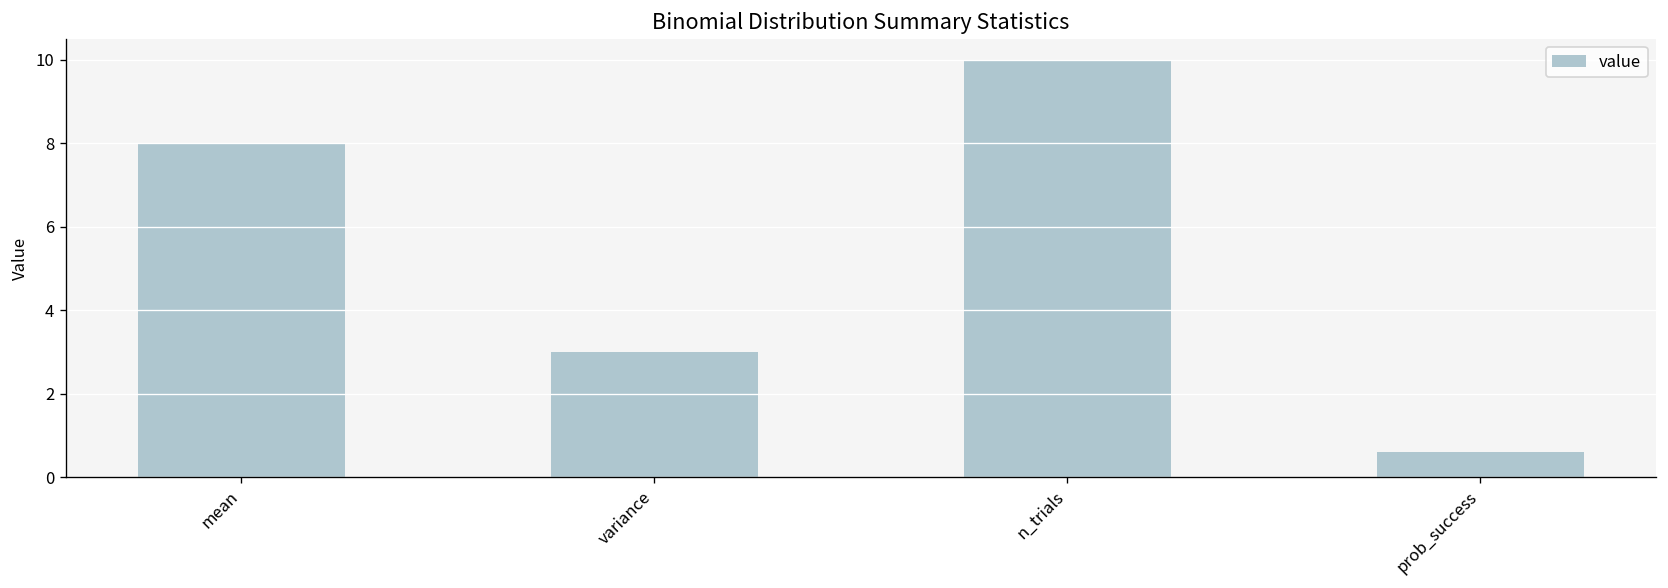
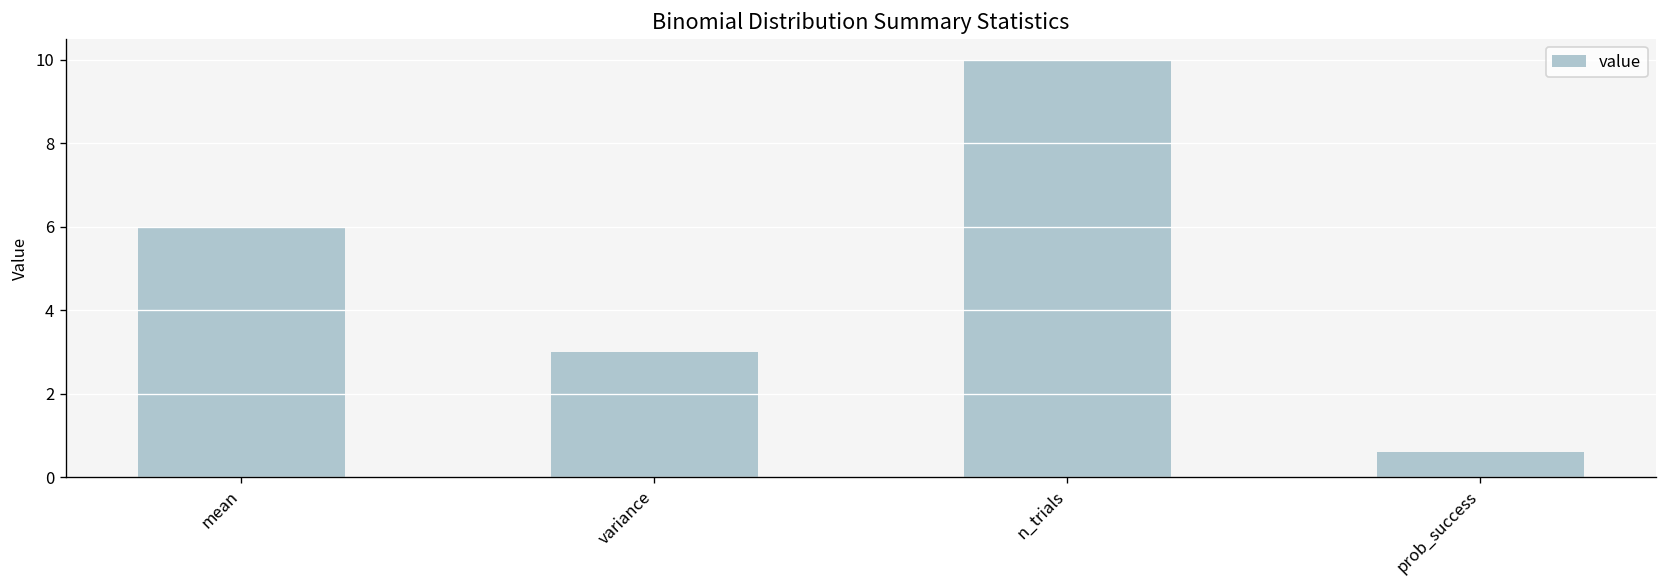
mean: 8 -> 6
